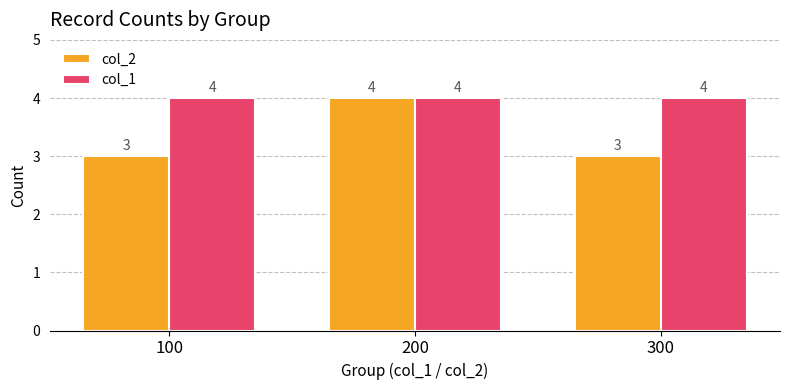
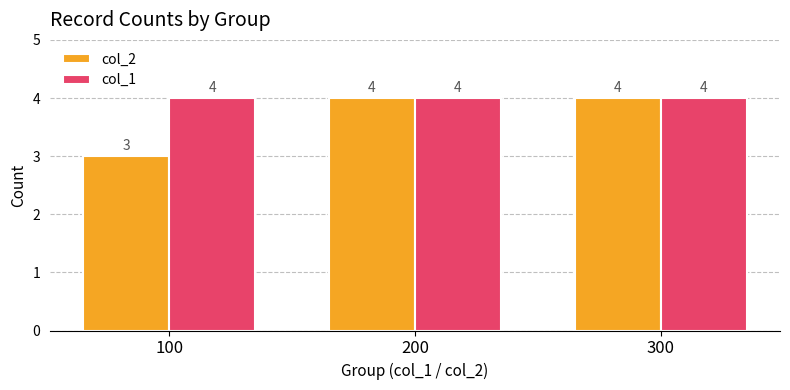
col_2, 300: 3 -> 4
